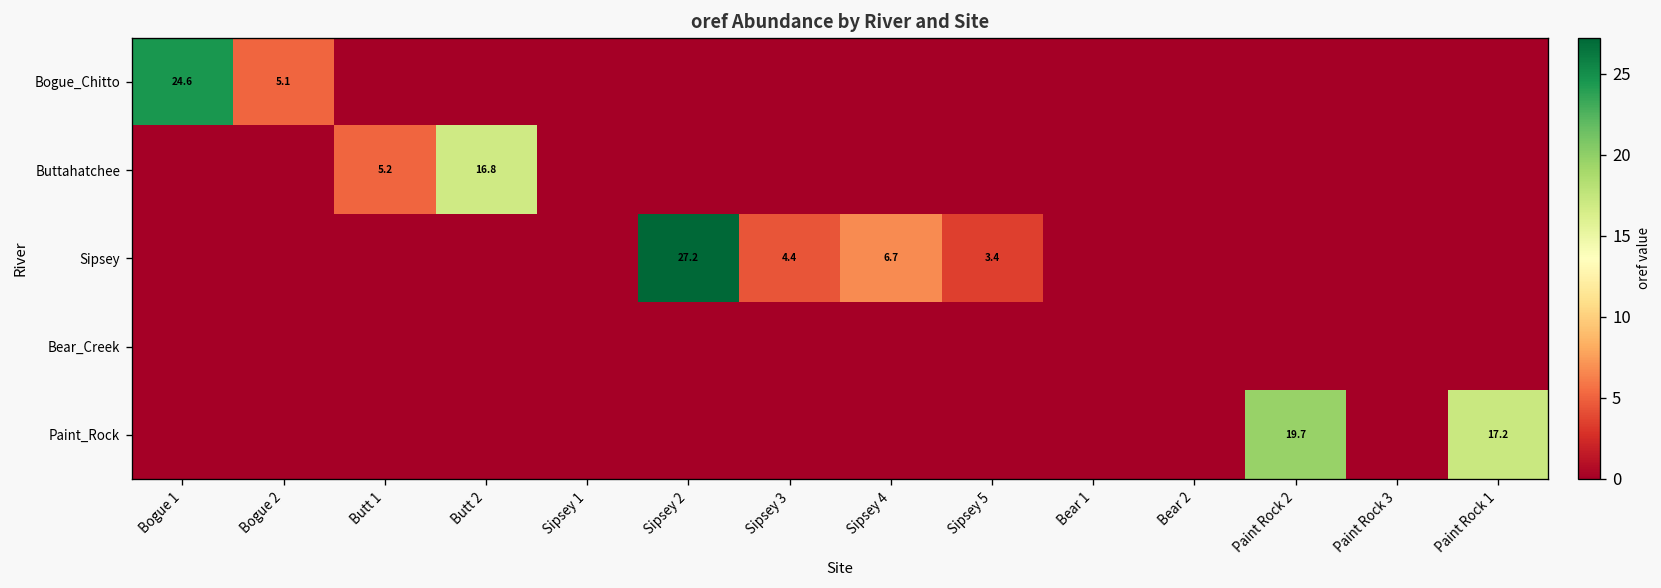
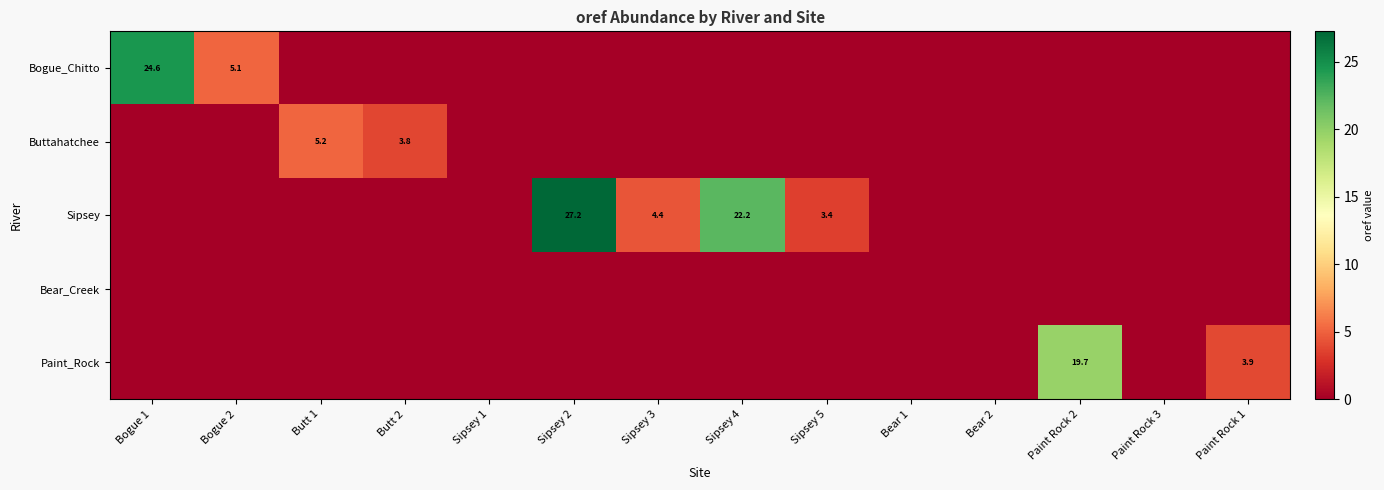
Buttahatchee, Butt 2: 16.8 -> 3.8
Sipsey, Sipsey 4: 6.7 -> 22.2
Paint_Rock, Paint Rock 1: 17.2 -> 3.9
